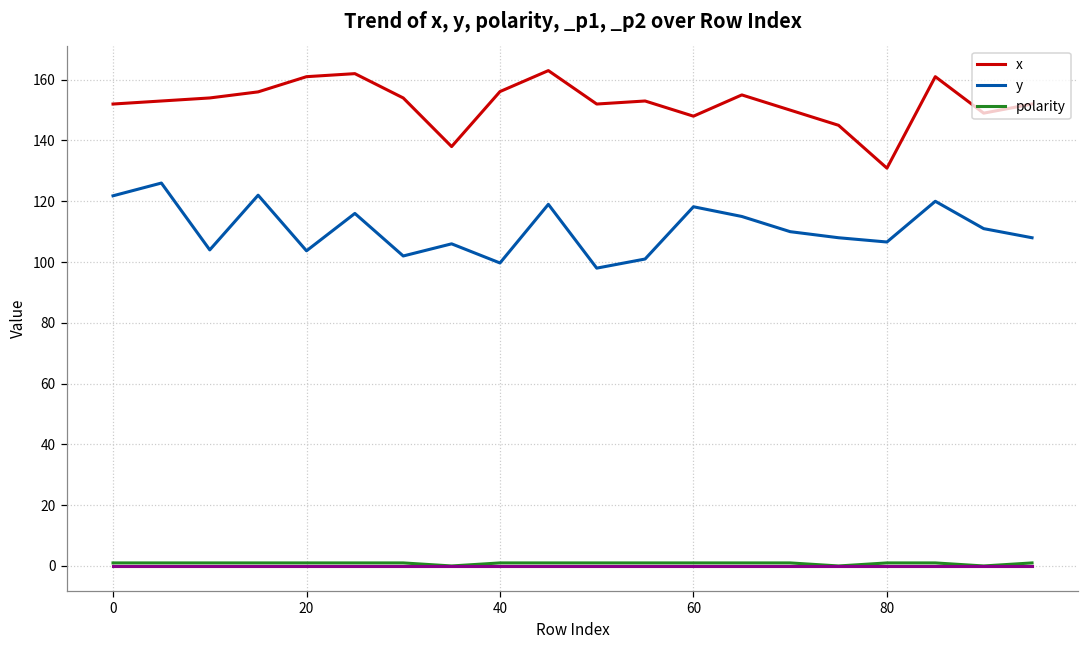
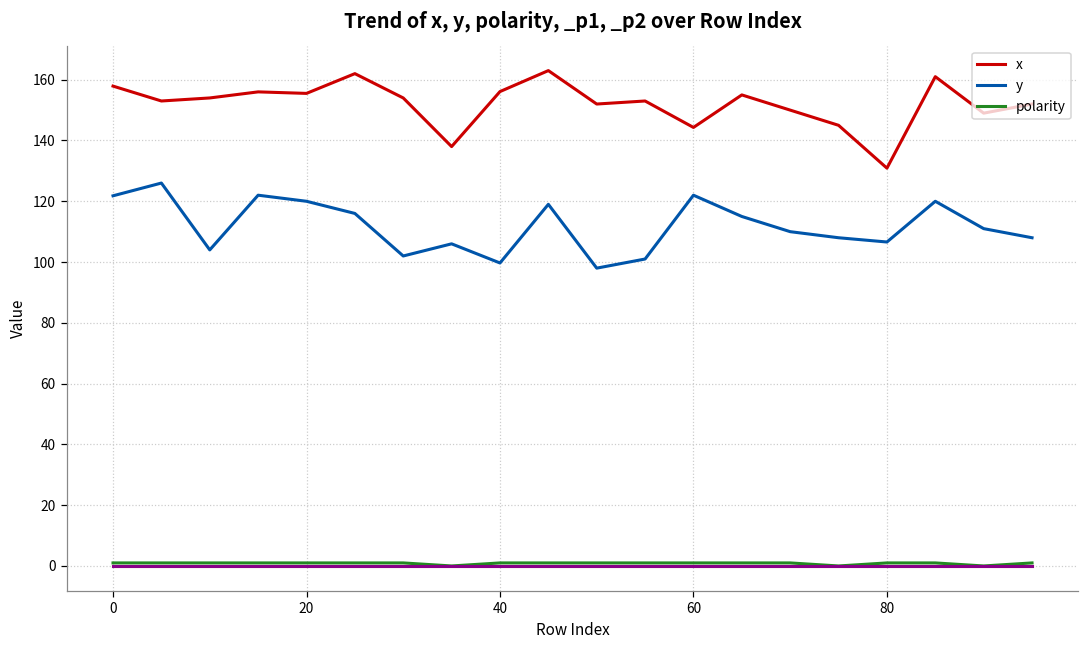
x, 0: 152 -> 158
x, 20: 161 -> 156
y, 20: 104 -> 120
x, 60: 148 -> 144
y, 60: 118 -> 122
